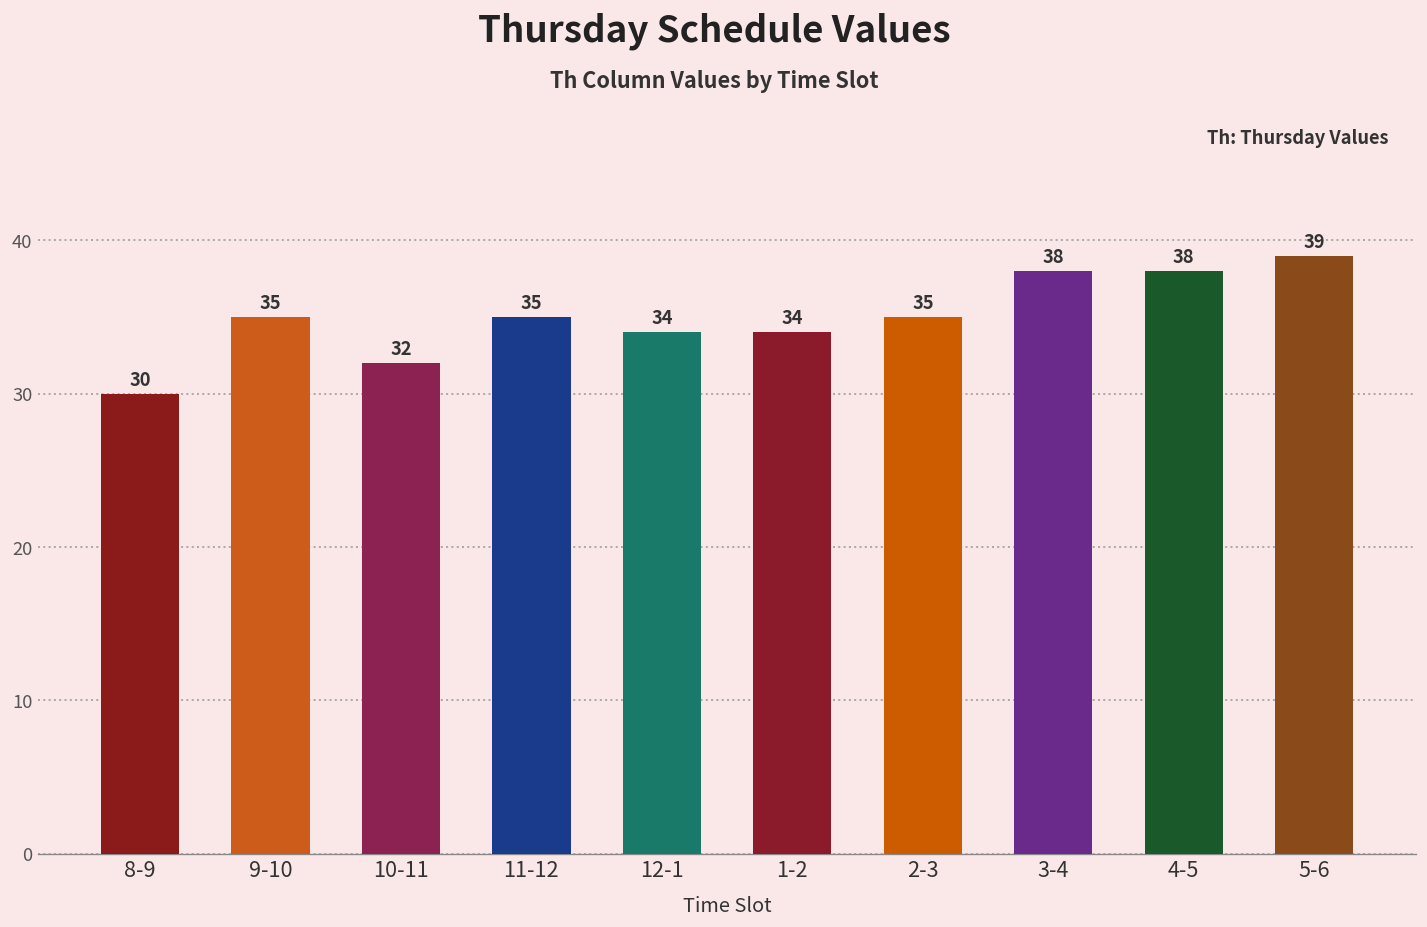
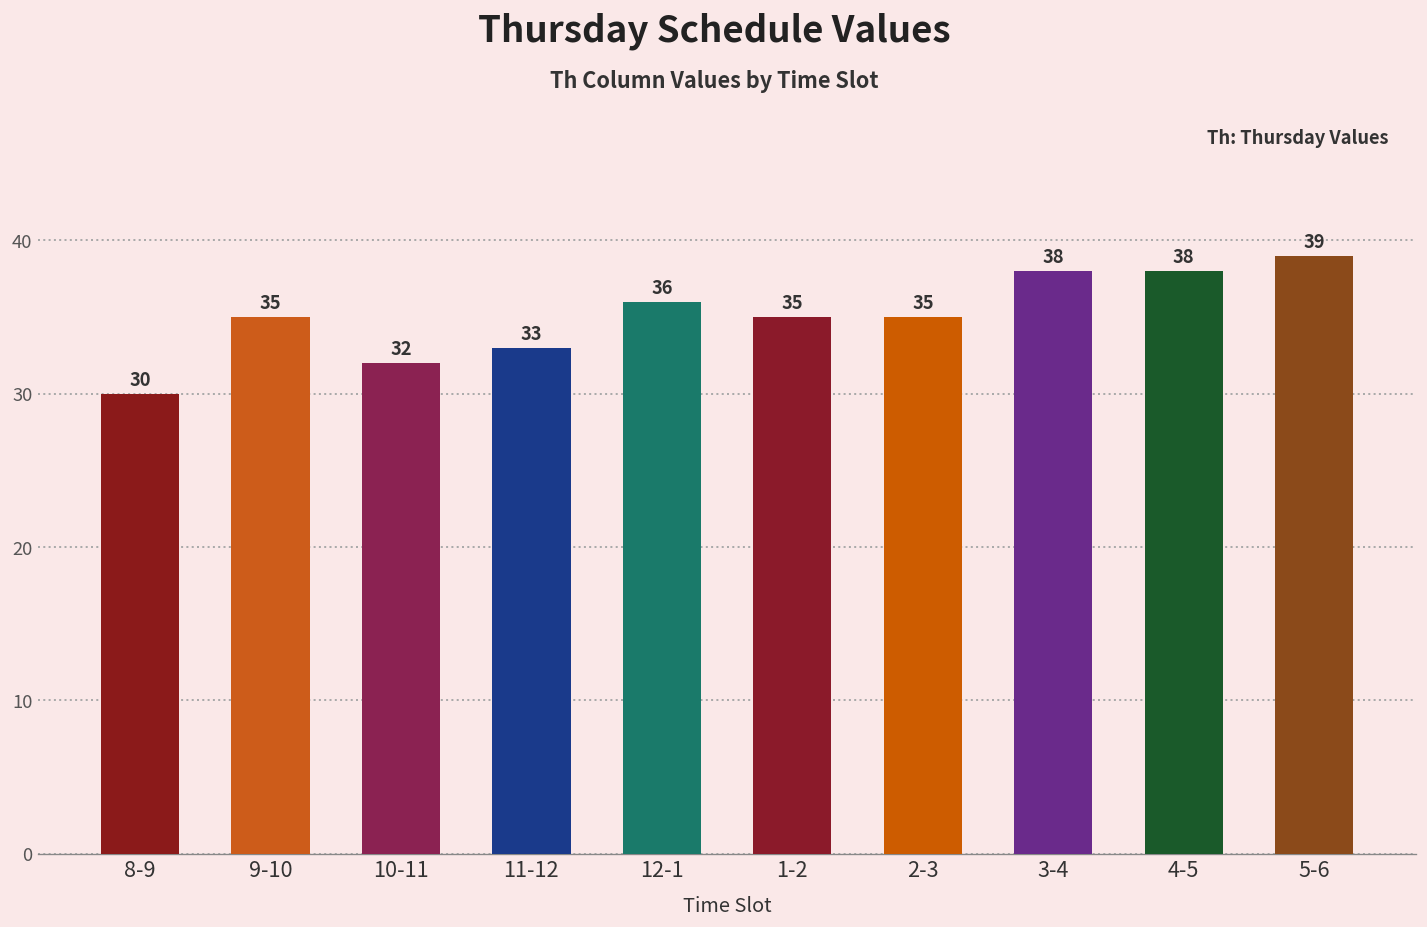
11-12: 35 -> 33
12-1: 34 -> 36
1-2: 34 -> 35
